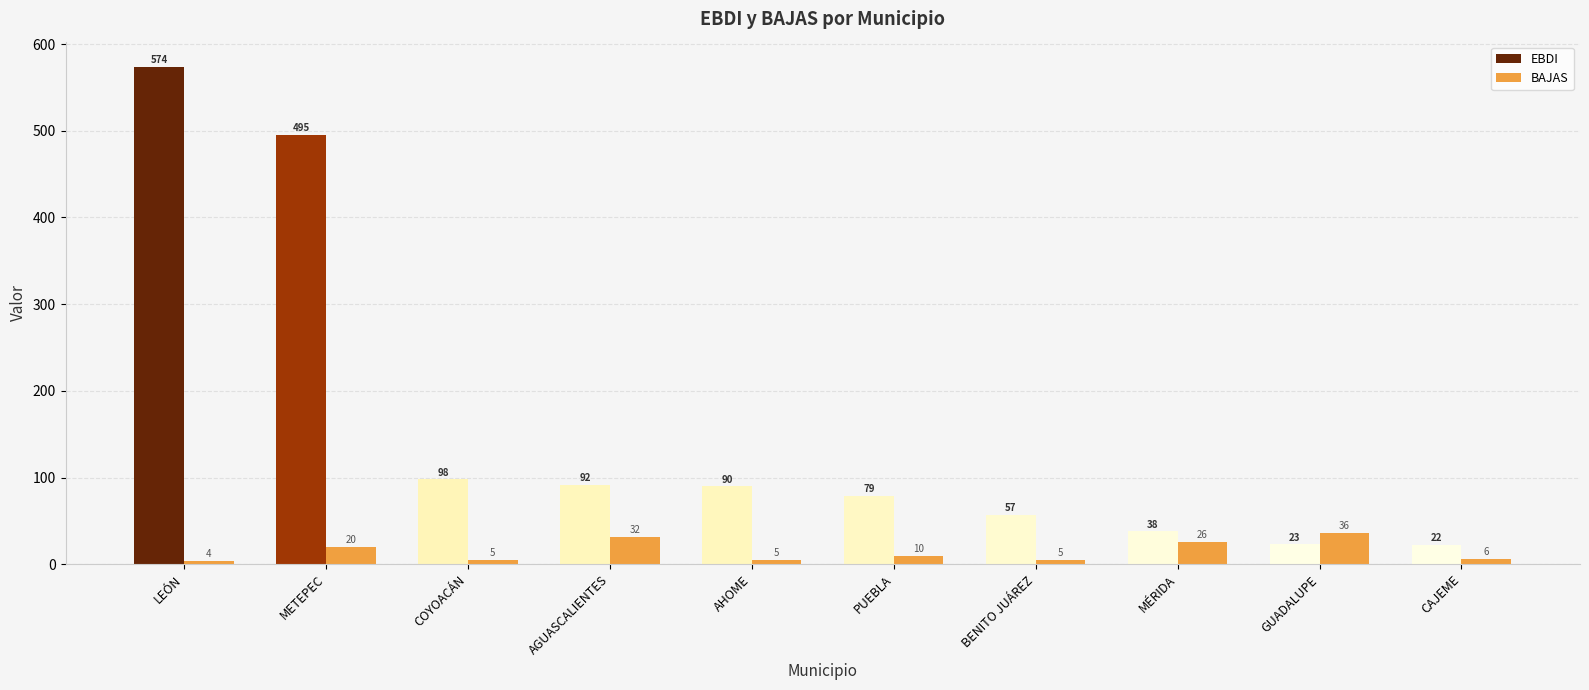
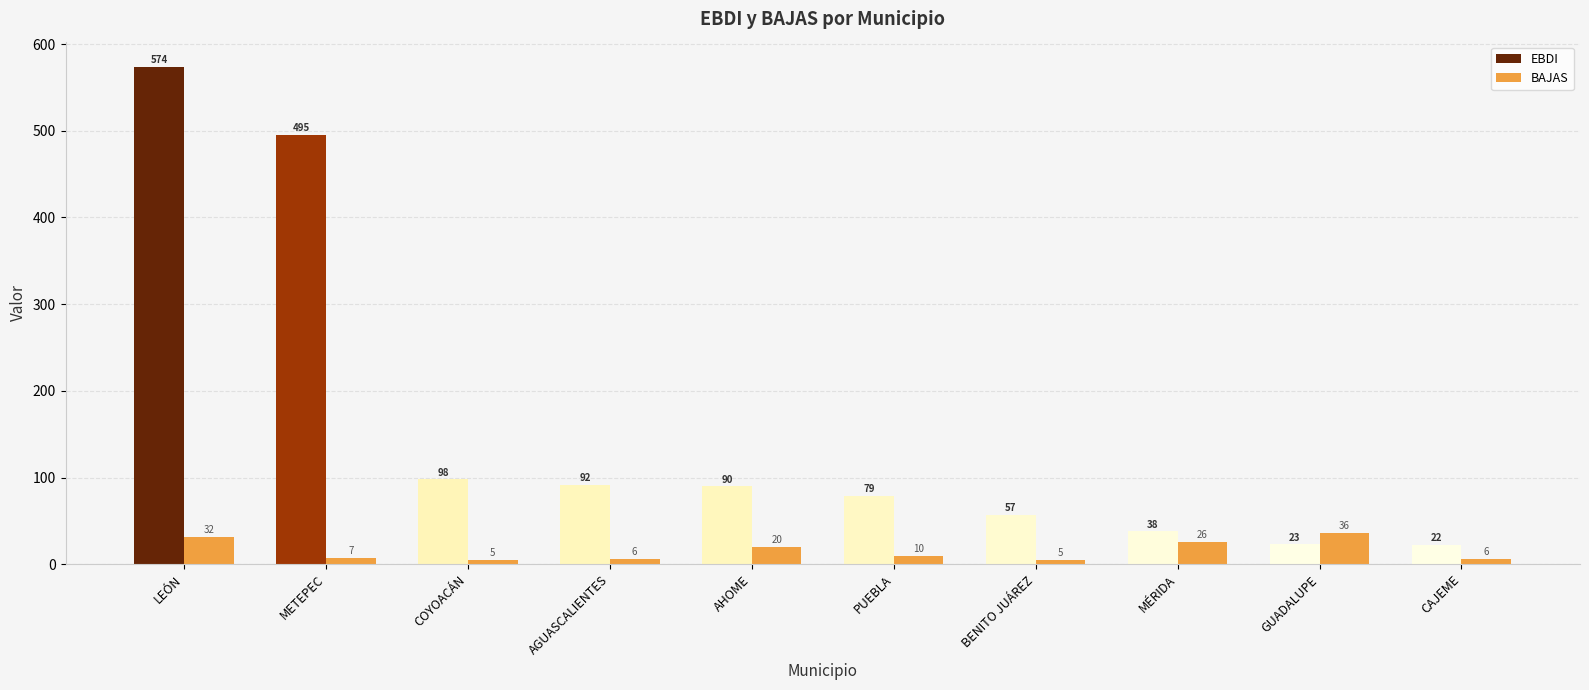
BAJAS, LEÓN: 4 -> 32
BAJAS, METEPEC: 20 -> 7
BAJAS, AGUASCALIENTES: 32 -> 6
BAJAS, AHOME: 5 -> 20
